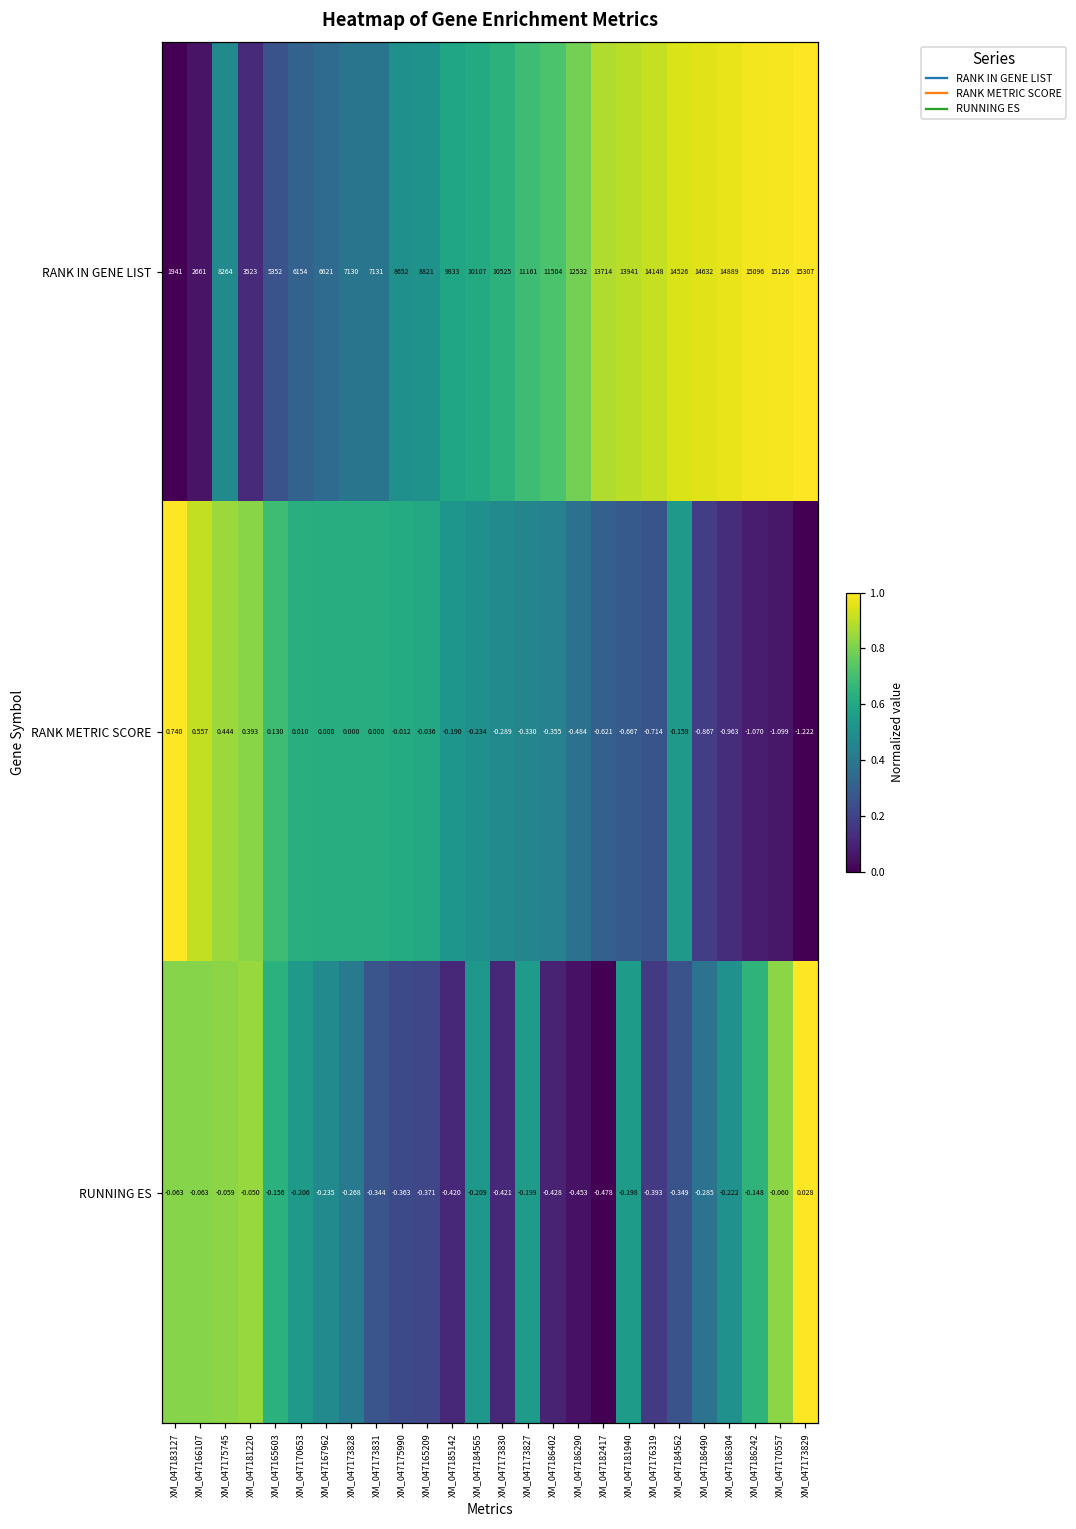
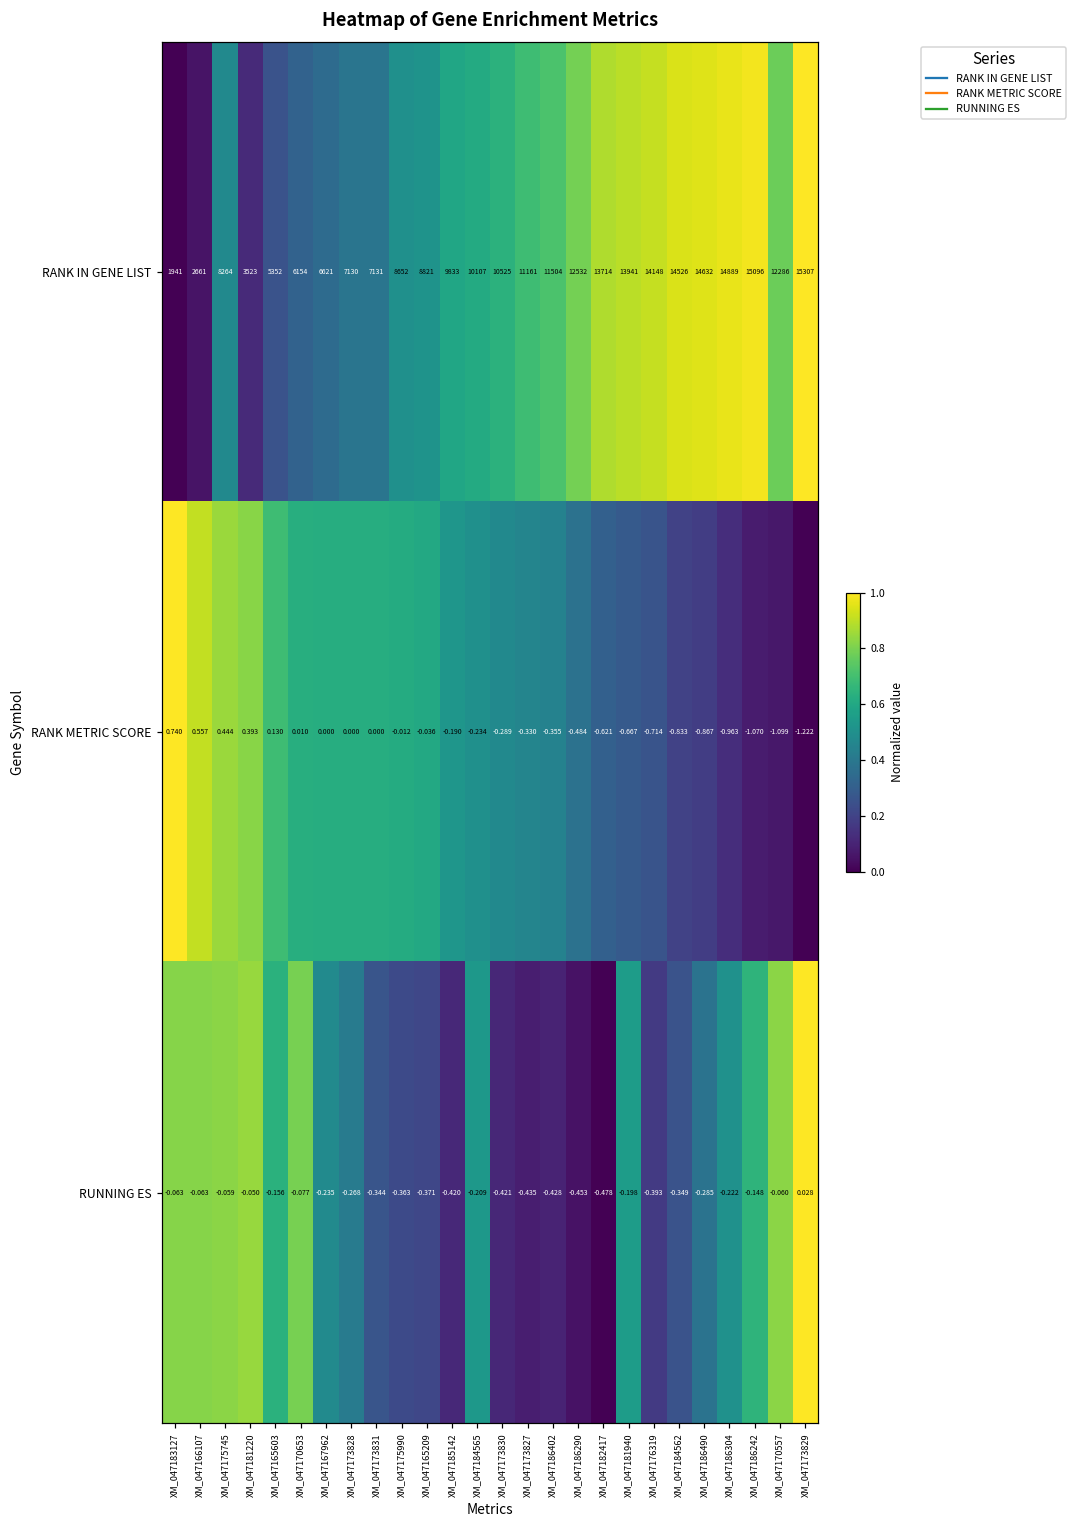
RANK IN GENE LIST, XM_047170557: 15126 -> 12286
RANK METRIC SCORE, XM_047184562: -0.159 -> -0.833
RUNNING ES, XM_047170653: -0.206 -> -0.077
RUNNING ES, XM_047173827: -0.199 -> -0.435
